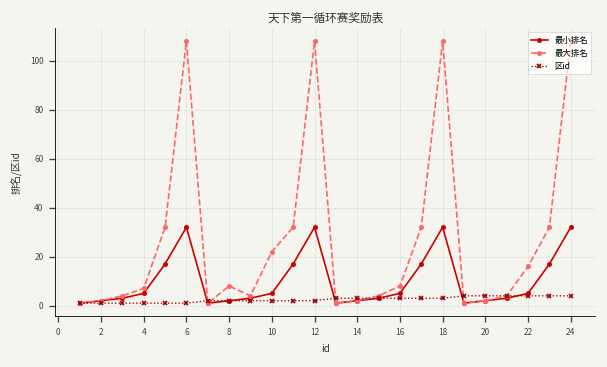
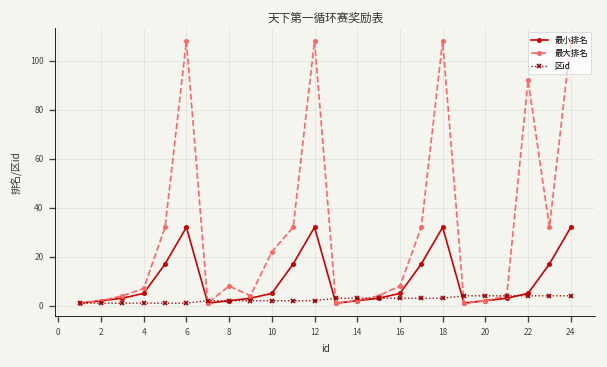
最大排名, 22: 16 -> 92
